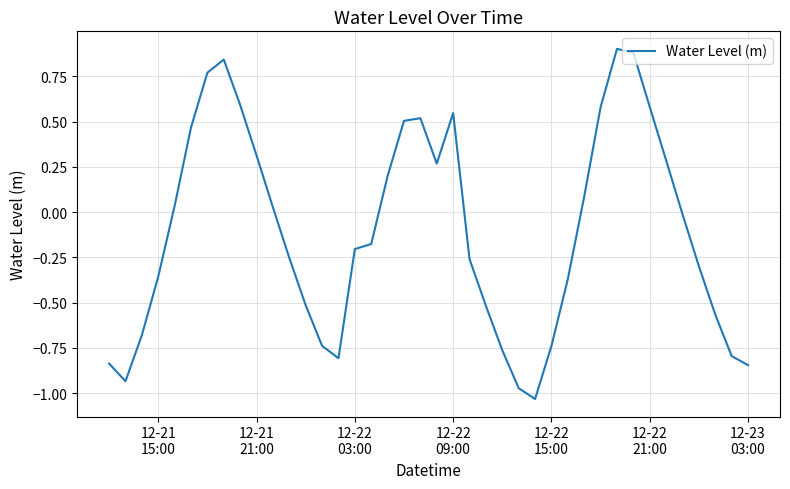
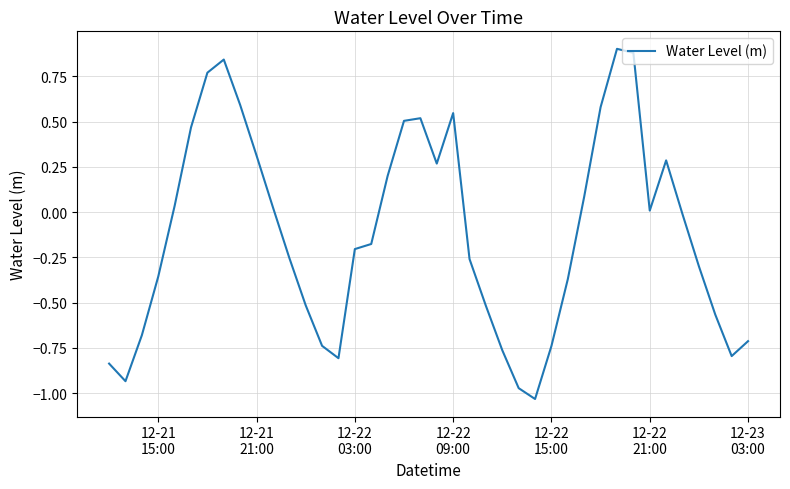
12-22 21:00: 0.58 -> 0.01
12-23 03:00: -0.85 -> -0.71
